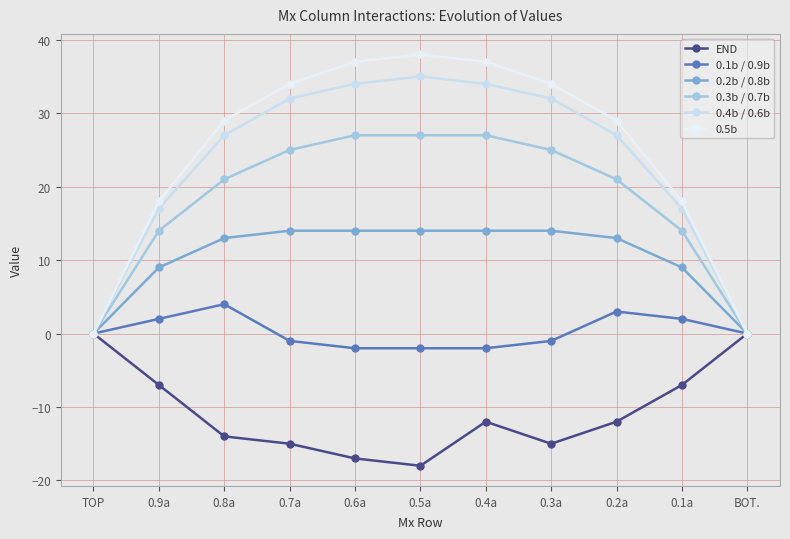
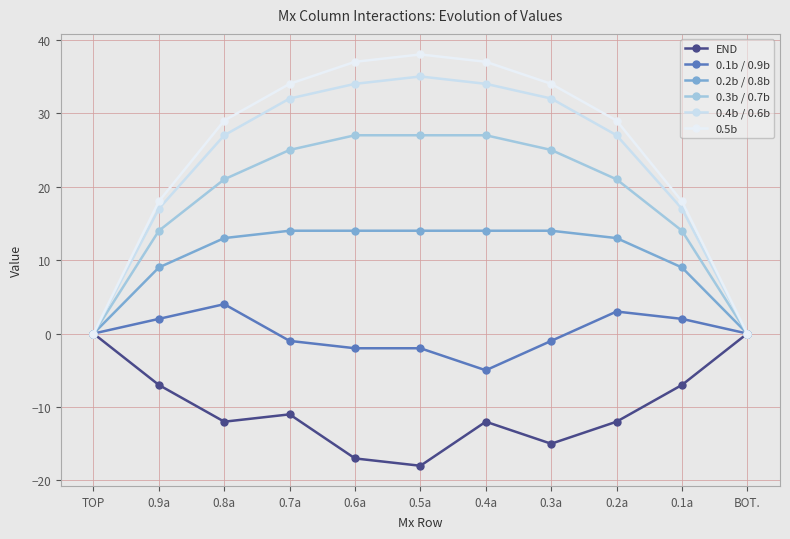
END, 0.8a: -14 -> -12
END, 0.7a: -15 -> -11
0.1b / 0.9b, 0.4a: -2 -> -5
